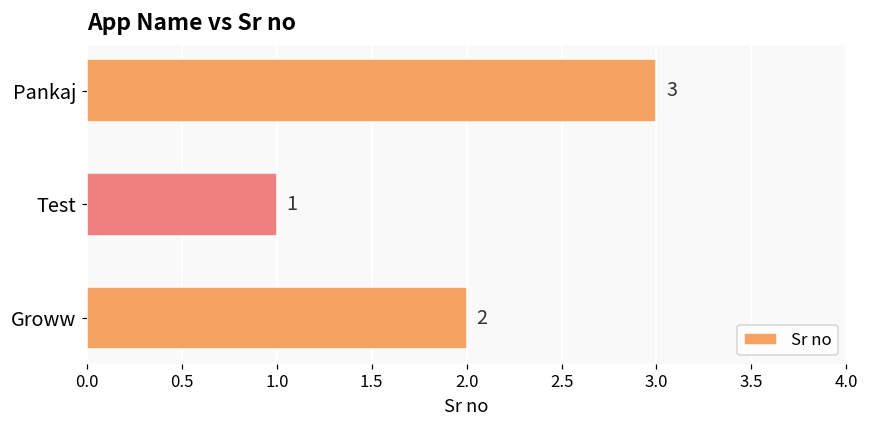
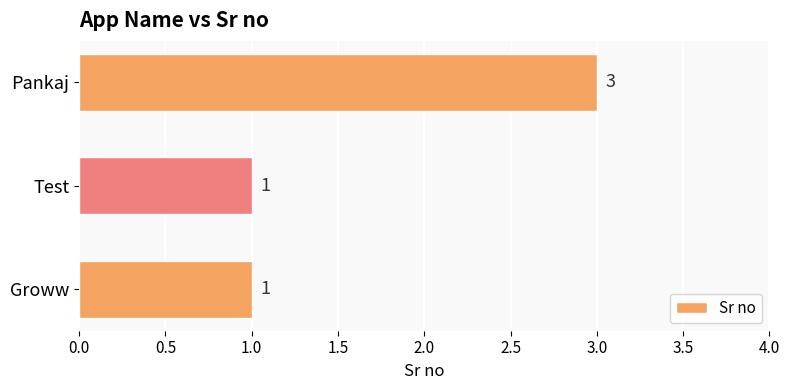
Groww: 2 -> 1
